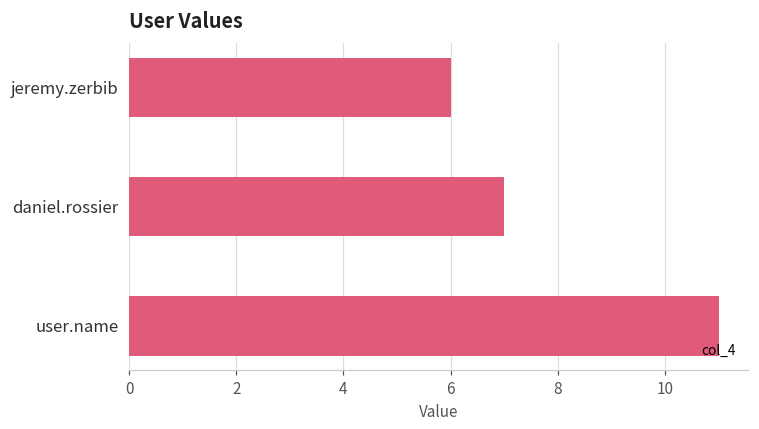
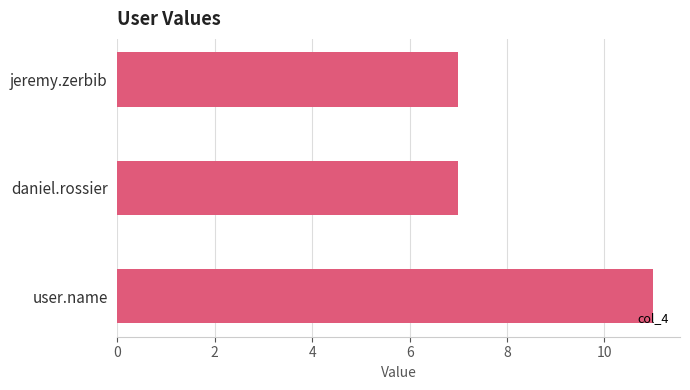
jeremy.zerbib: 6 -> 7
